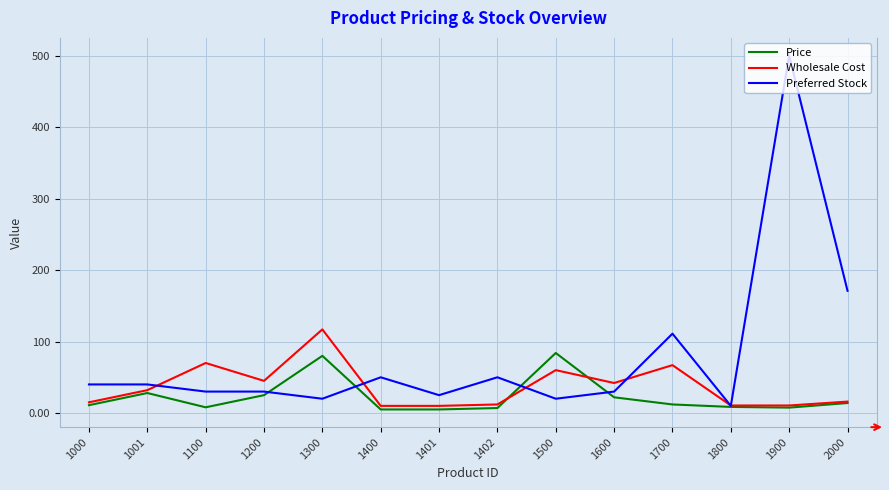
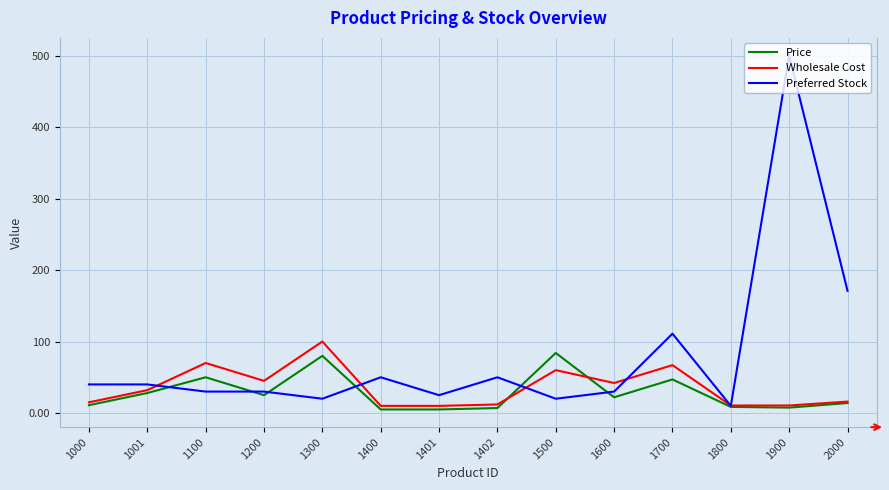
Price, 1100: 10 -> 50
Wholesale Cost, 1300: 120 -> 100
Price, 1700: 10 -> 50
